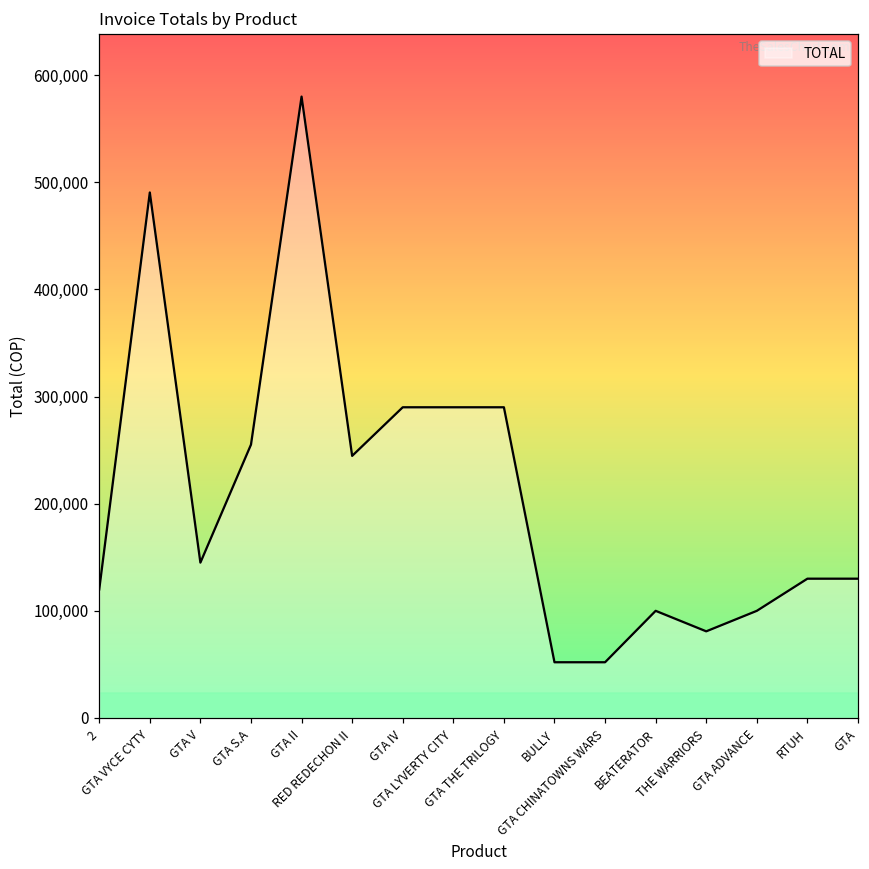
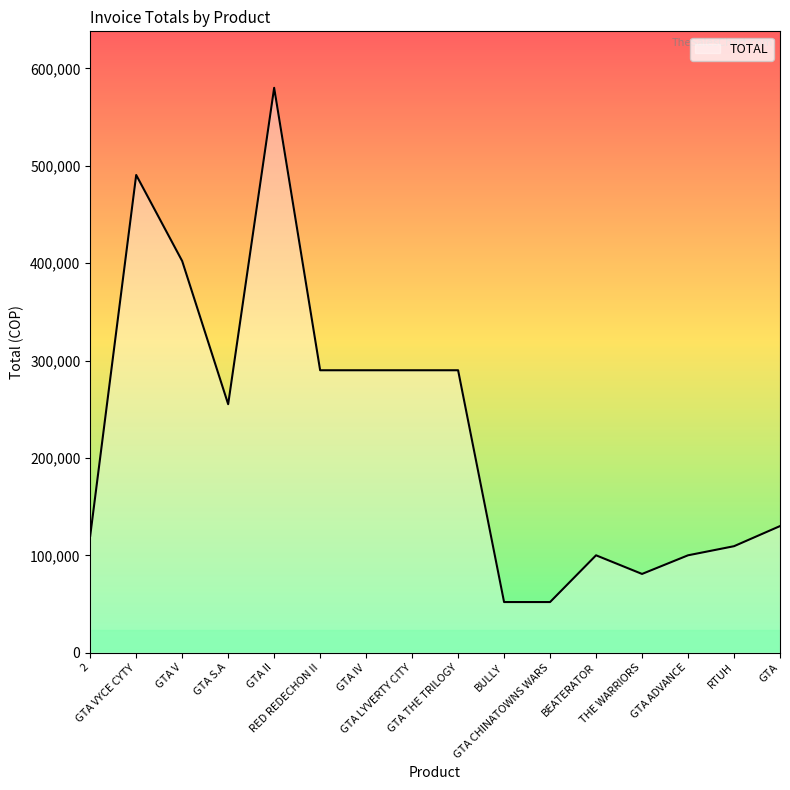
GTA V: 150,000 -> 400,000
RED REDECHON II: 240,000 -> 290,000
RTUH: 130,000 -> 110,000
